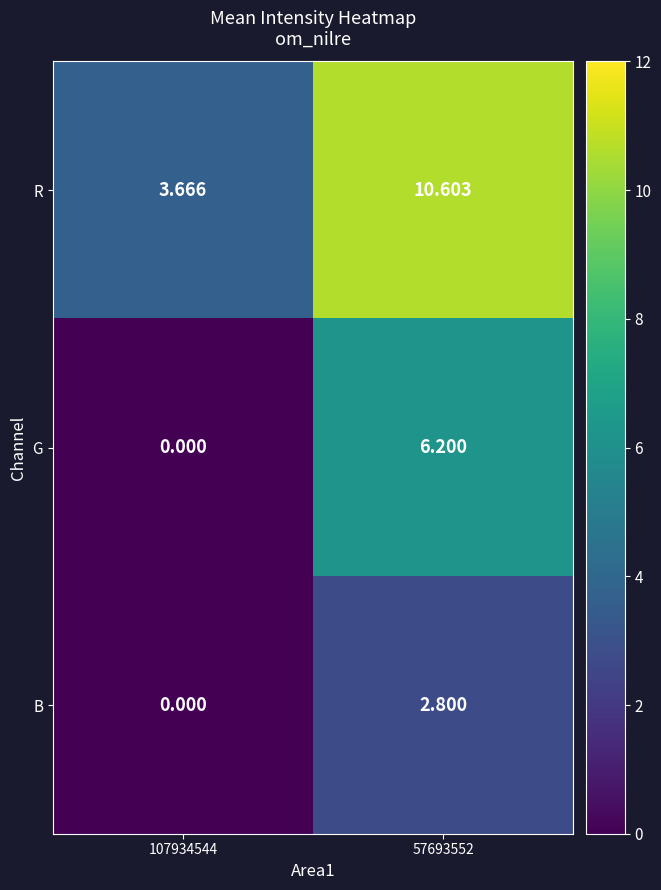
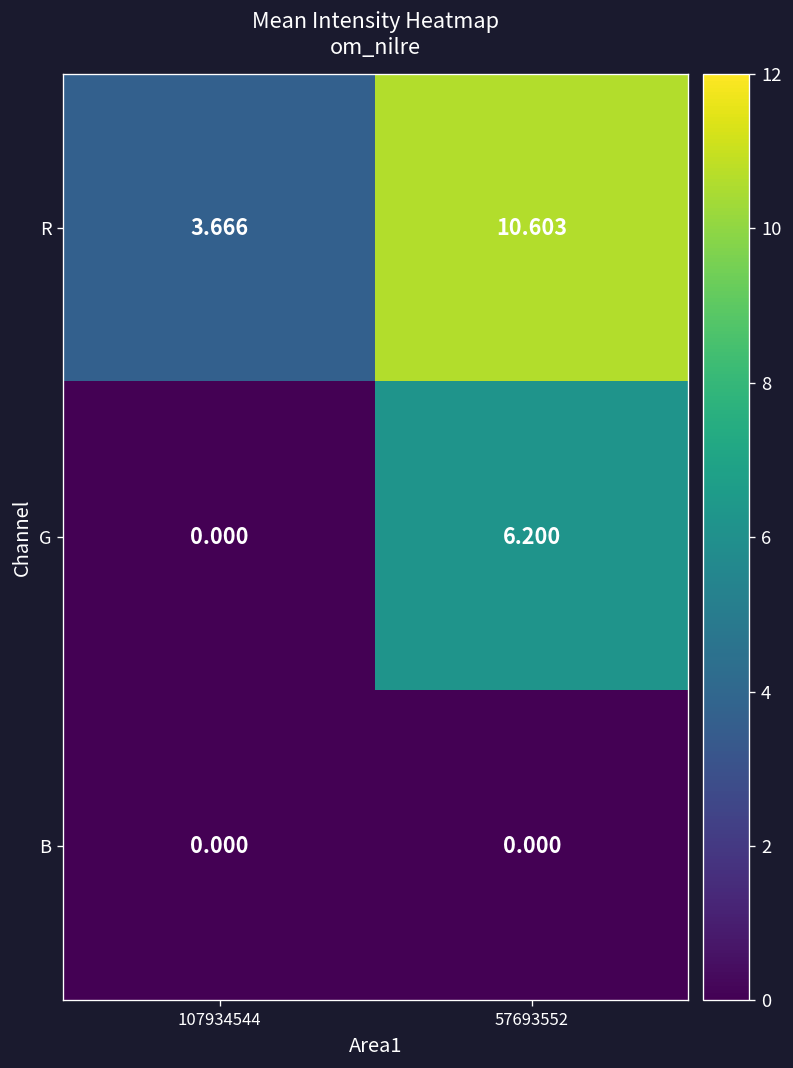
B, 57693552: 2.800 -> 0.000
